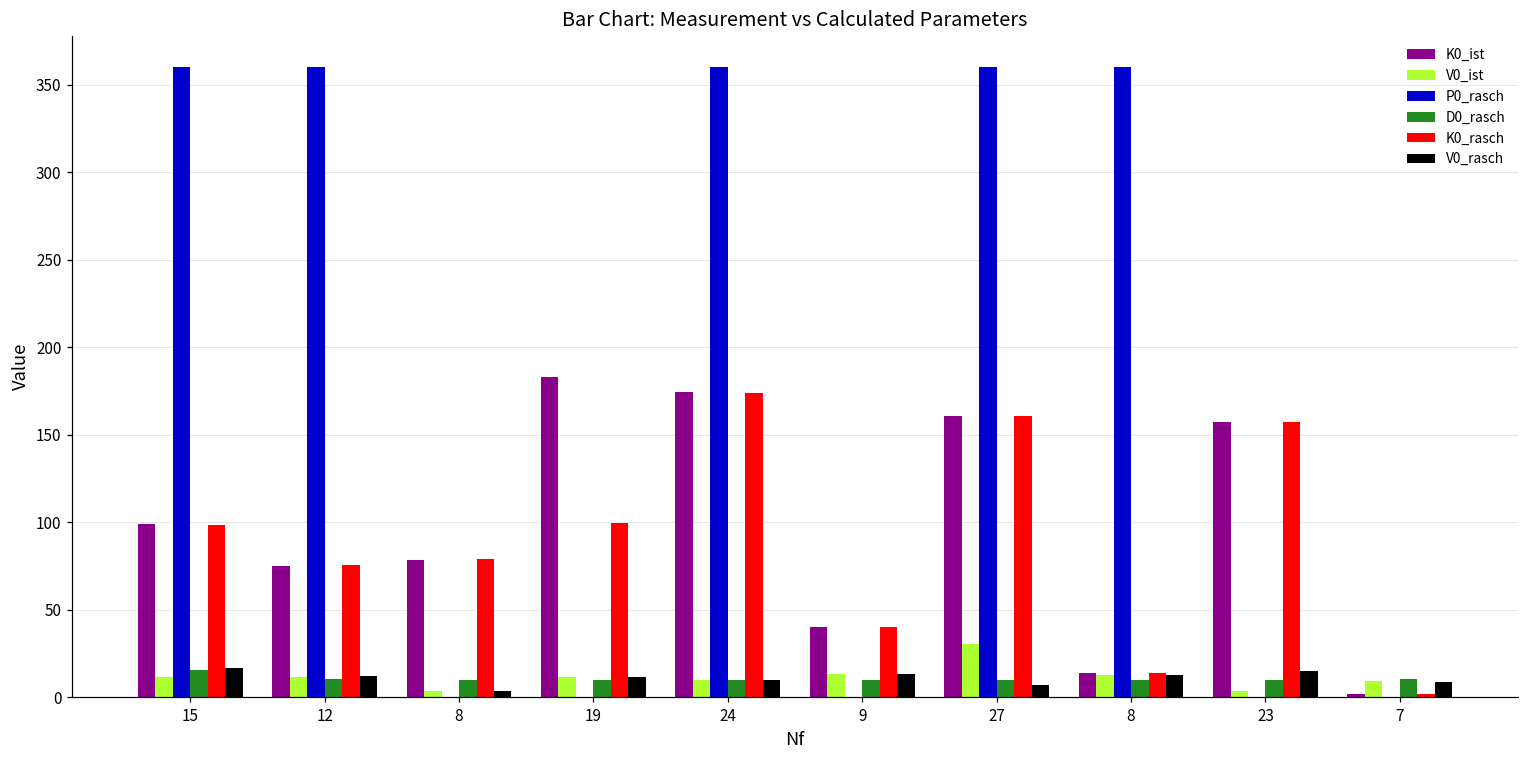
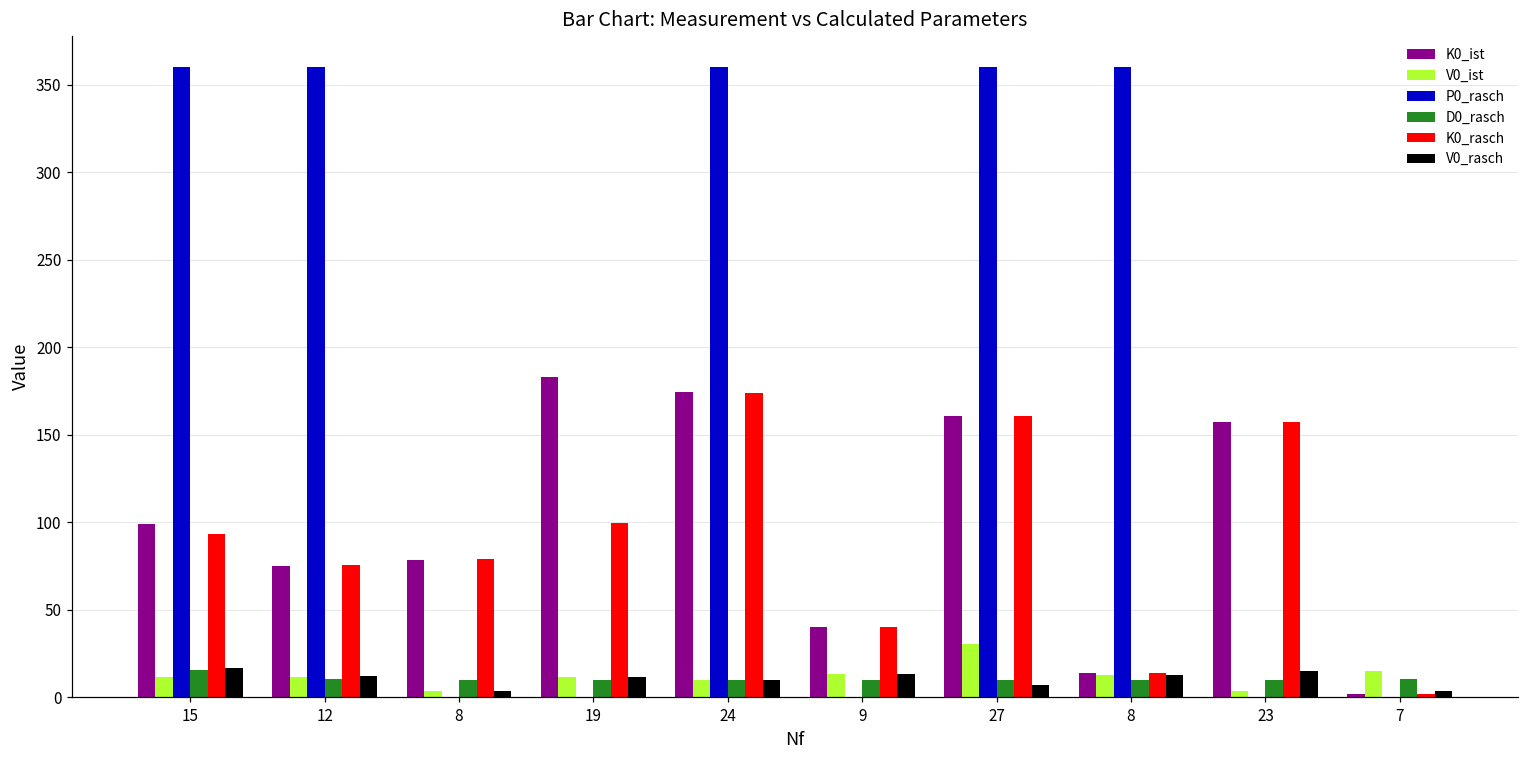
K0_rasch, 15: 98 -> 93
V0_ist, 7: 9 -> 15
V0_rasch, 7: 9 -> 3
